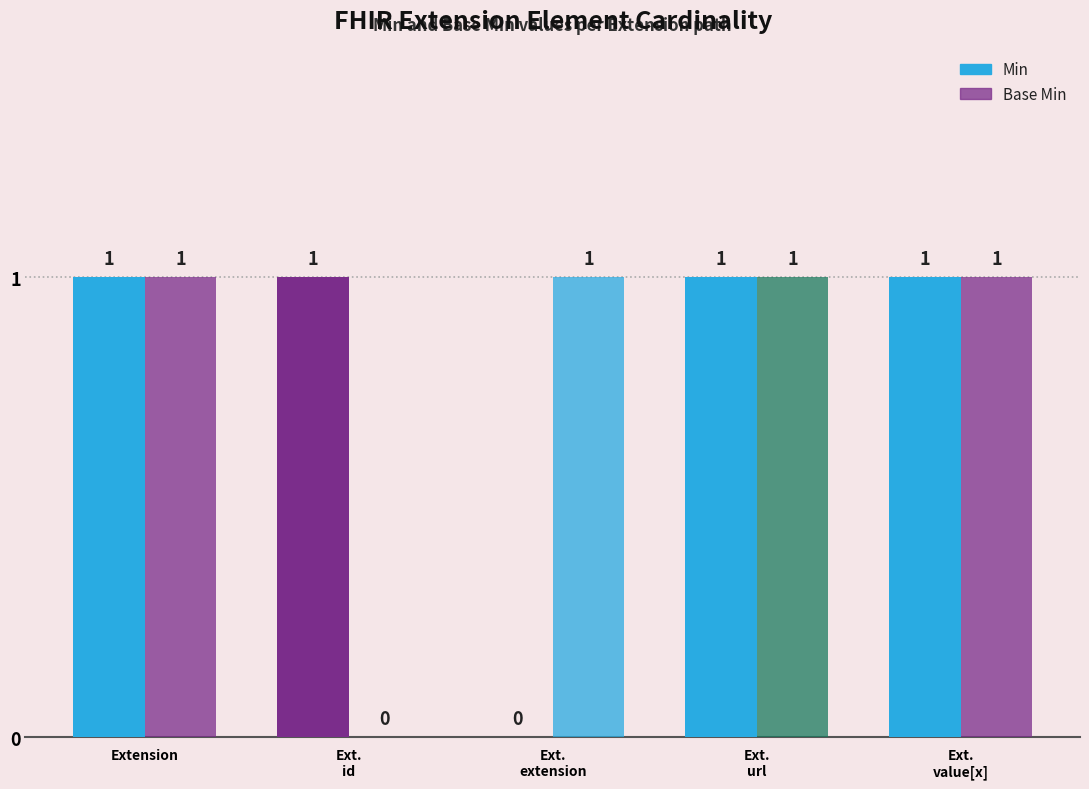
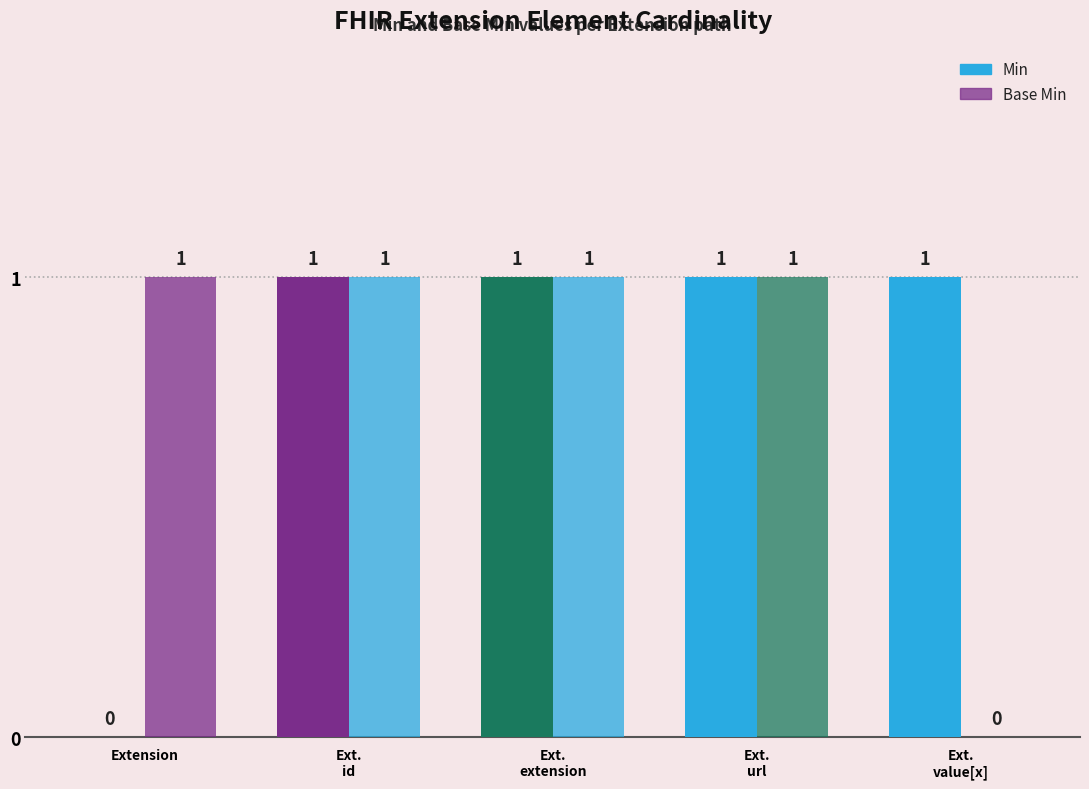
Min, Extension: 1 -> 0
Base Min, Ext. id: 0 -> 1
Min, Ext. extension: 0 -> 1
Base Min, Ext. value[x]: 1 -> 0
